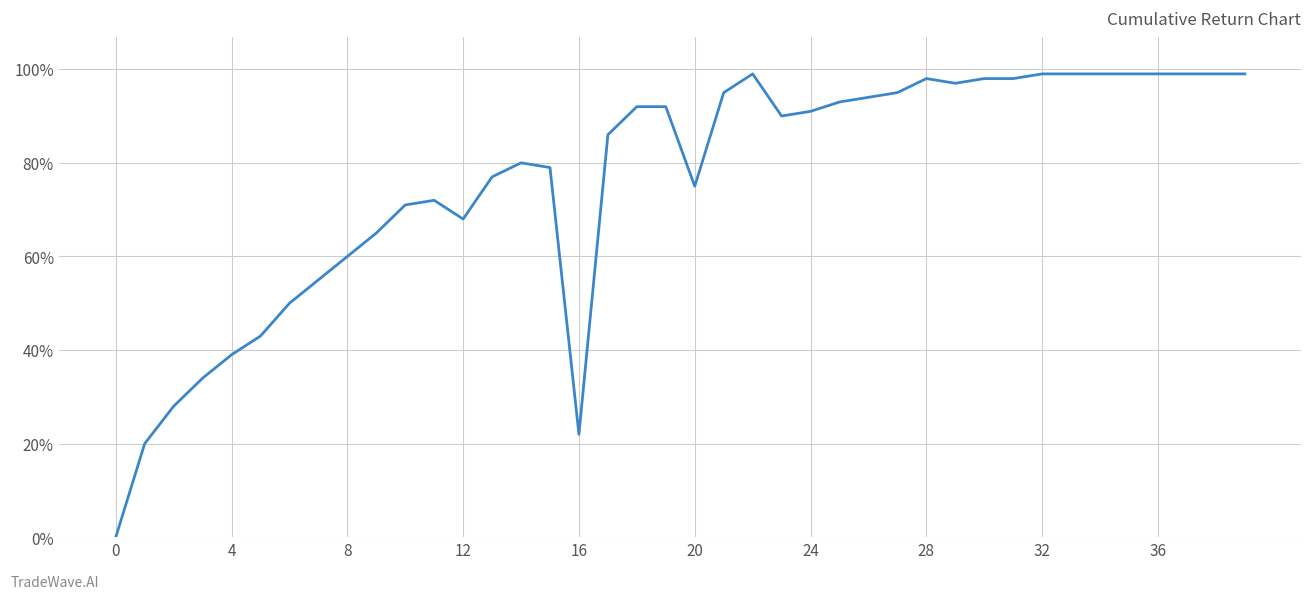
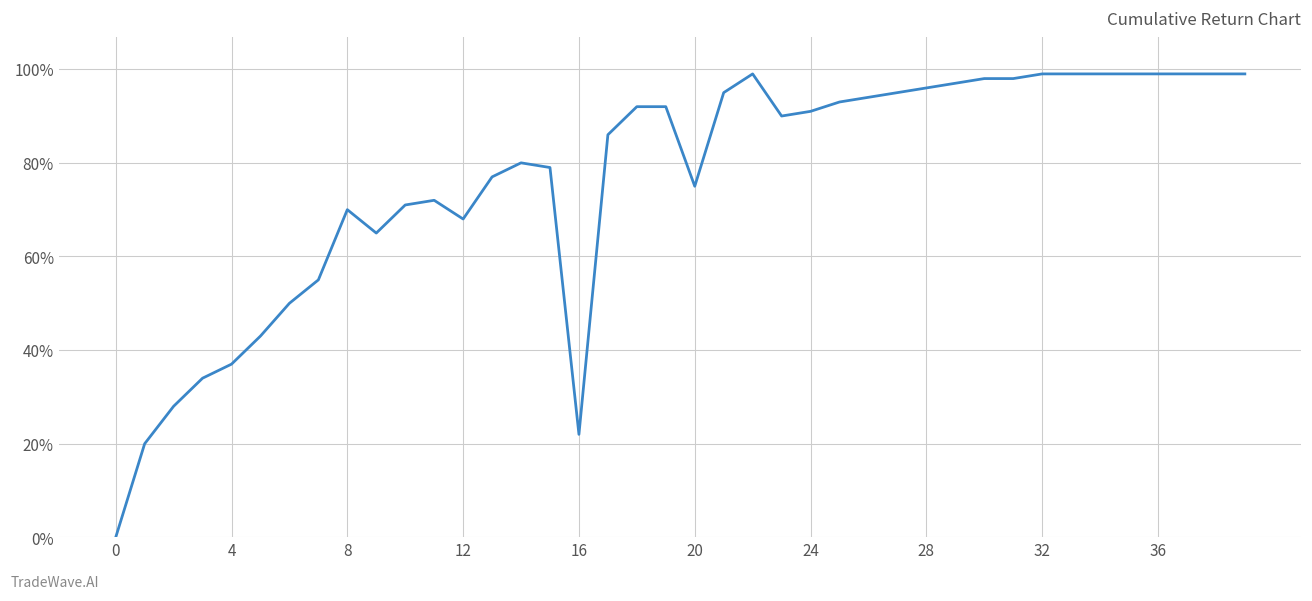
4: 39% -> 37%
8: 60% -> 70%
28: 98% -> 96%
